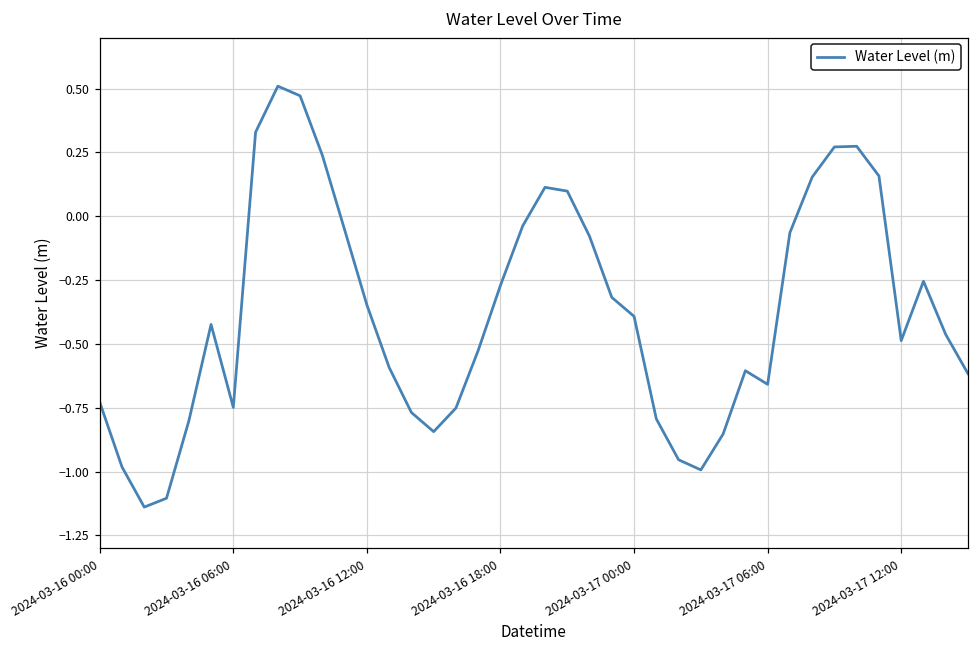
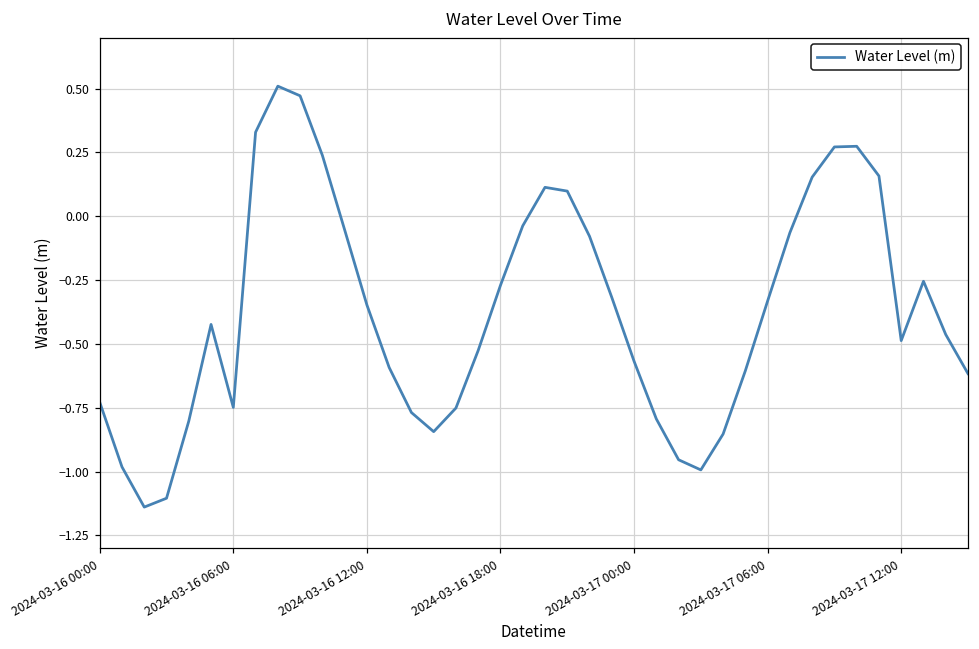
2024-03-17 00:00: -0.39 -> -0.57
2024-03-17 06:00: -0.66 -> -0.33
